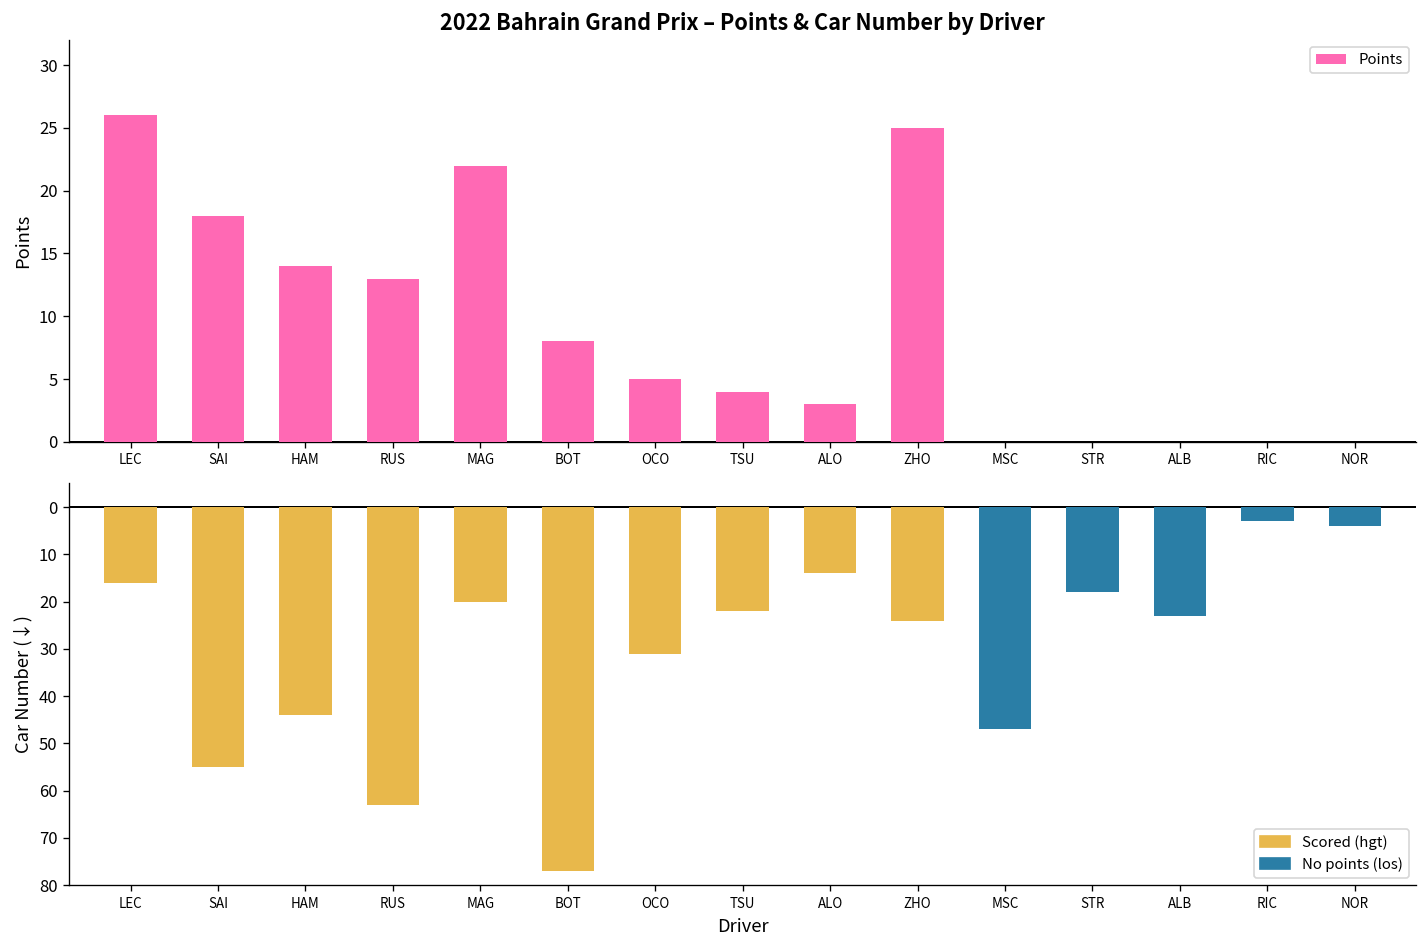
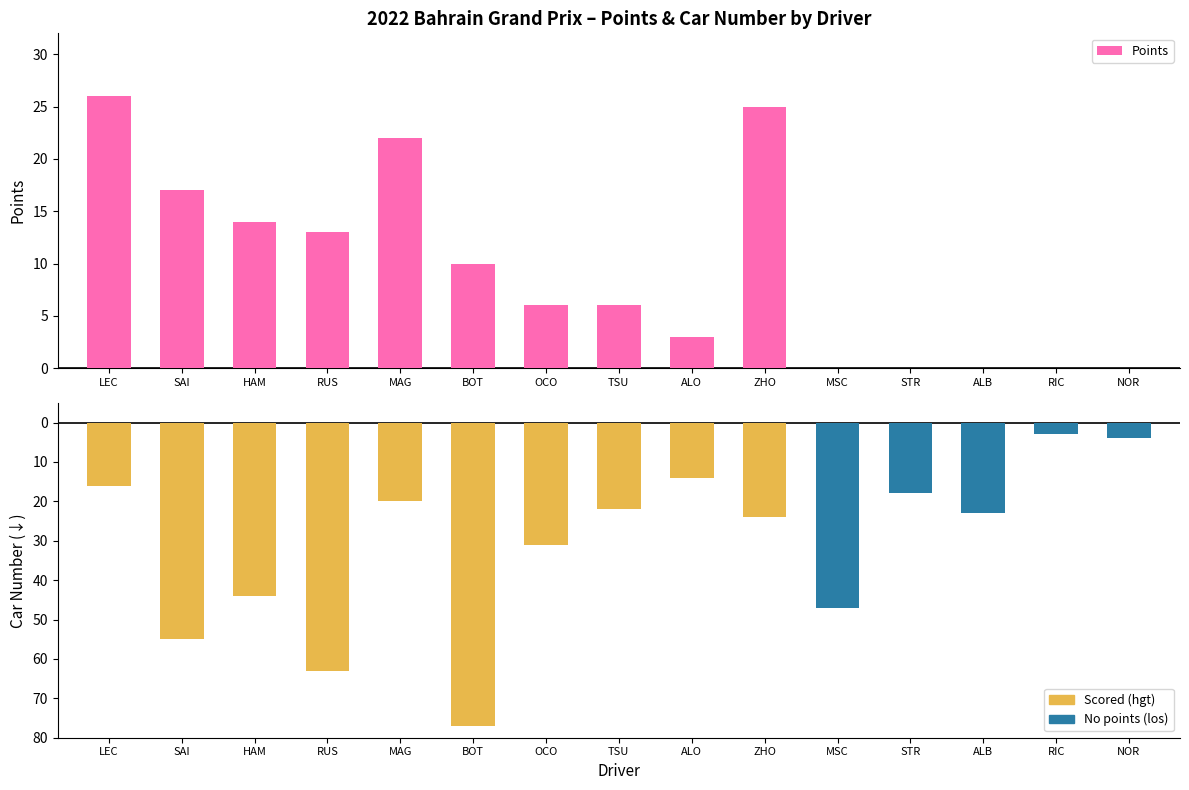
2022 Bahrain Grand Prix – Points & Car Number by Driver, SAI: 18 -> 17
2022 Bahrain Grand Prix – Points & Car Number by Driver, BOT: 8 -> 10
2022 Bahrain Grand Prix – Points & Car Number by Driver, OCO: 5 -> 6
2022 Bahrain Grand Prix – Points & Car Number by Driver, TSU: 4 -> 6
